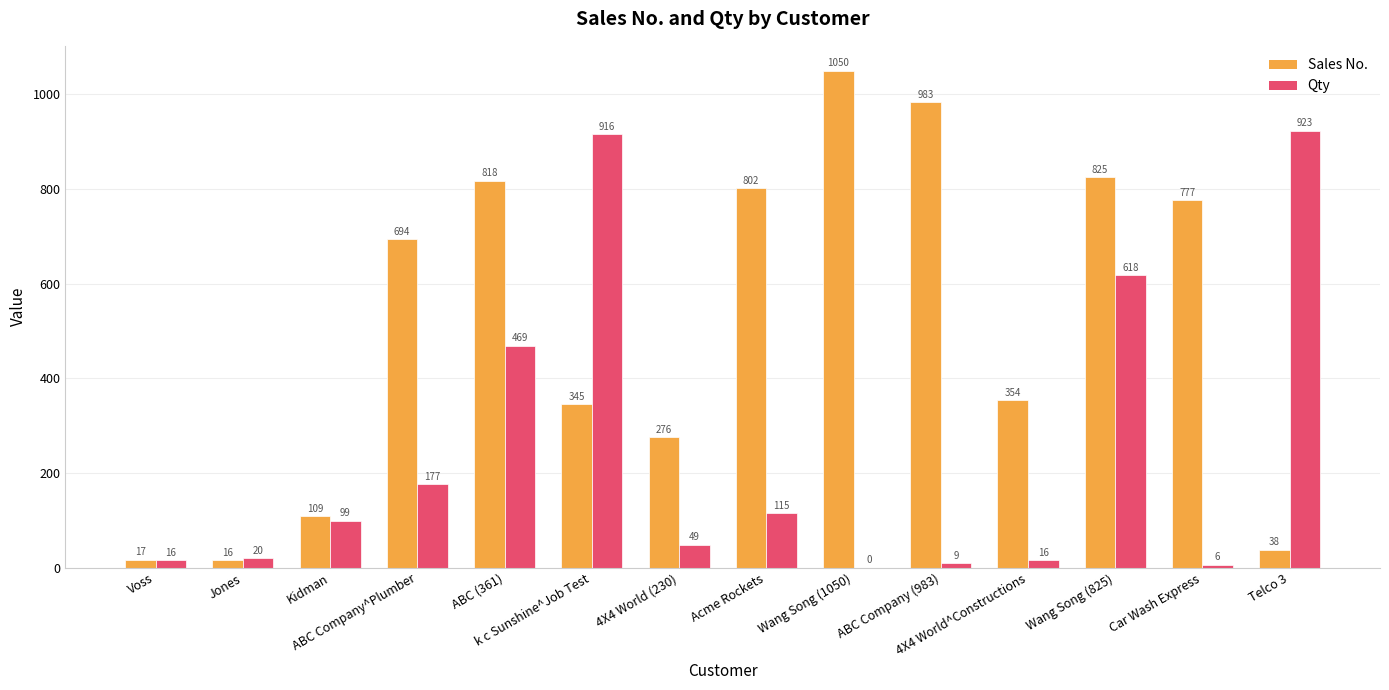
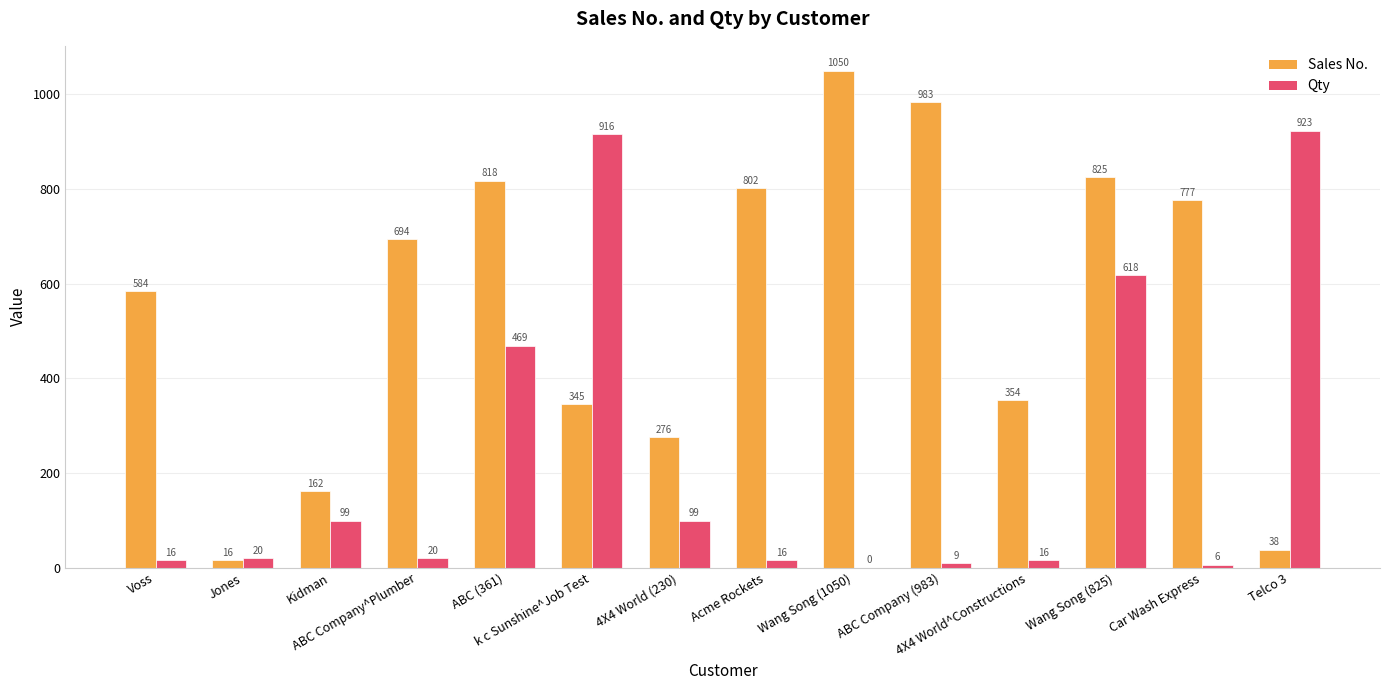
Sales No., Voss: 17 -> 584
Sales No., Kidman: 109 -> 162
Qty, ABC Company^Plumber: 177 -> 20
Qty, 4X4 World (230): 49 -> 99
Qty, Acme Rockets: 115 -> 16
